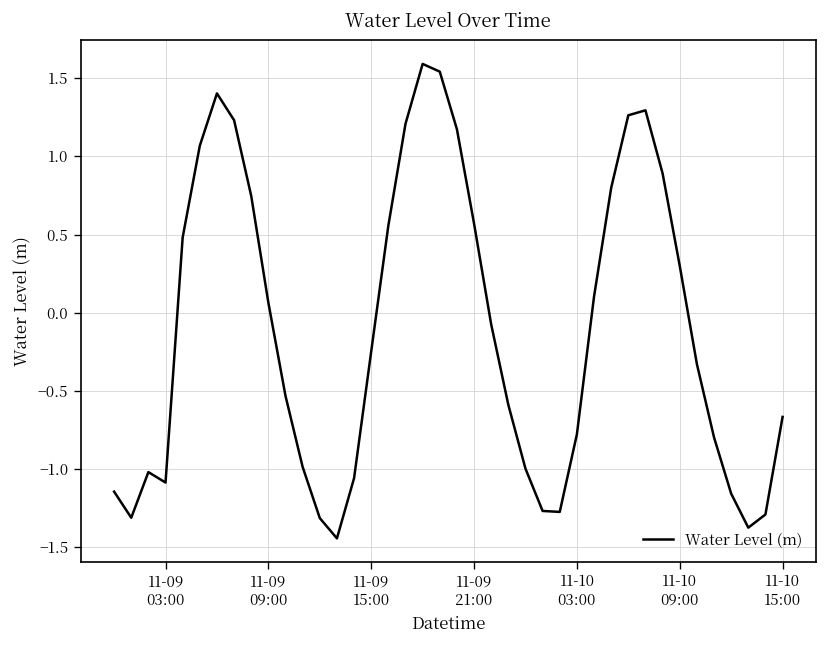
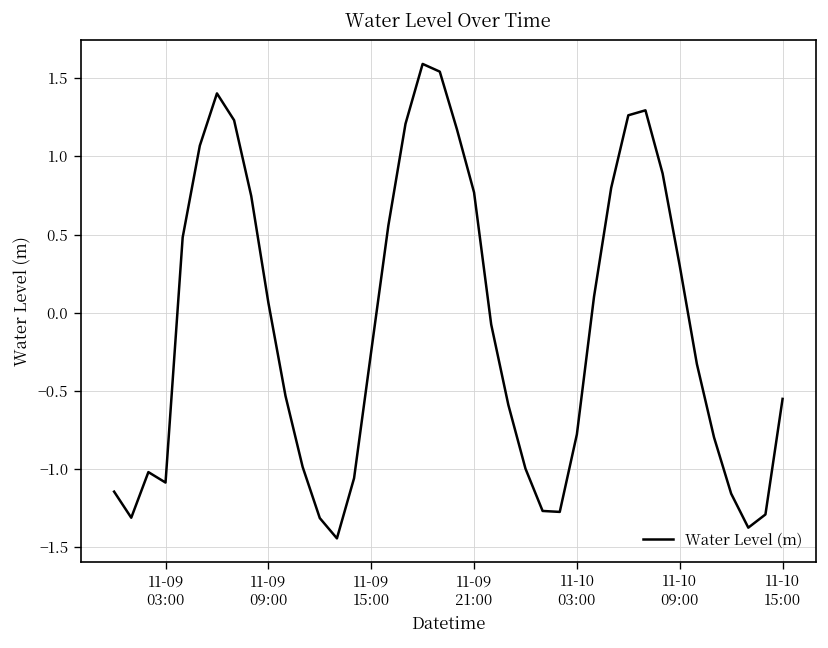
11-09 21:00: 0.57 -> 0.77
11-10 15:00: -0.67 -> -0.55
